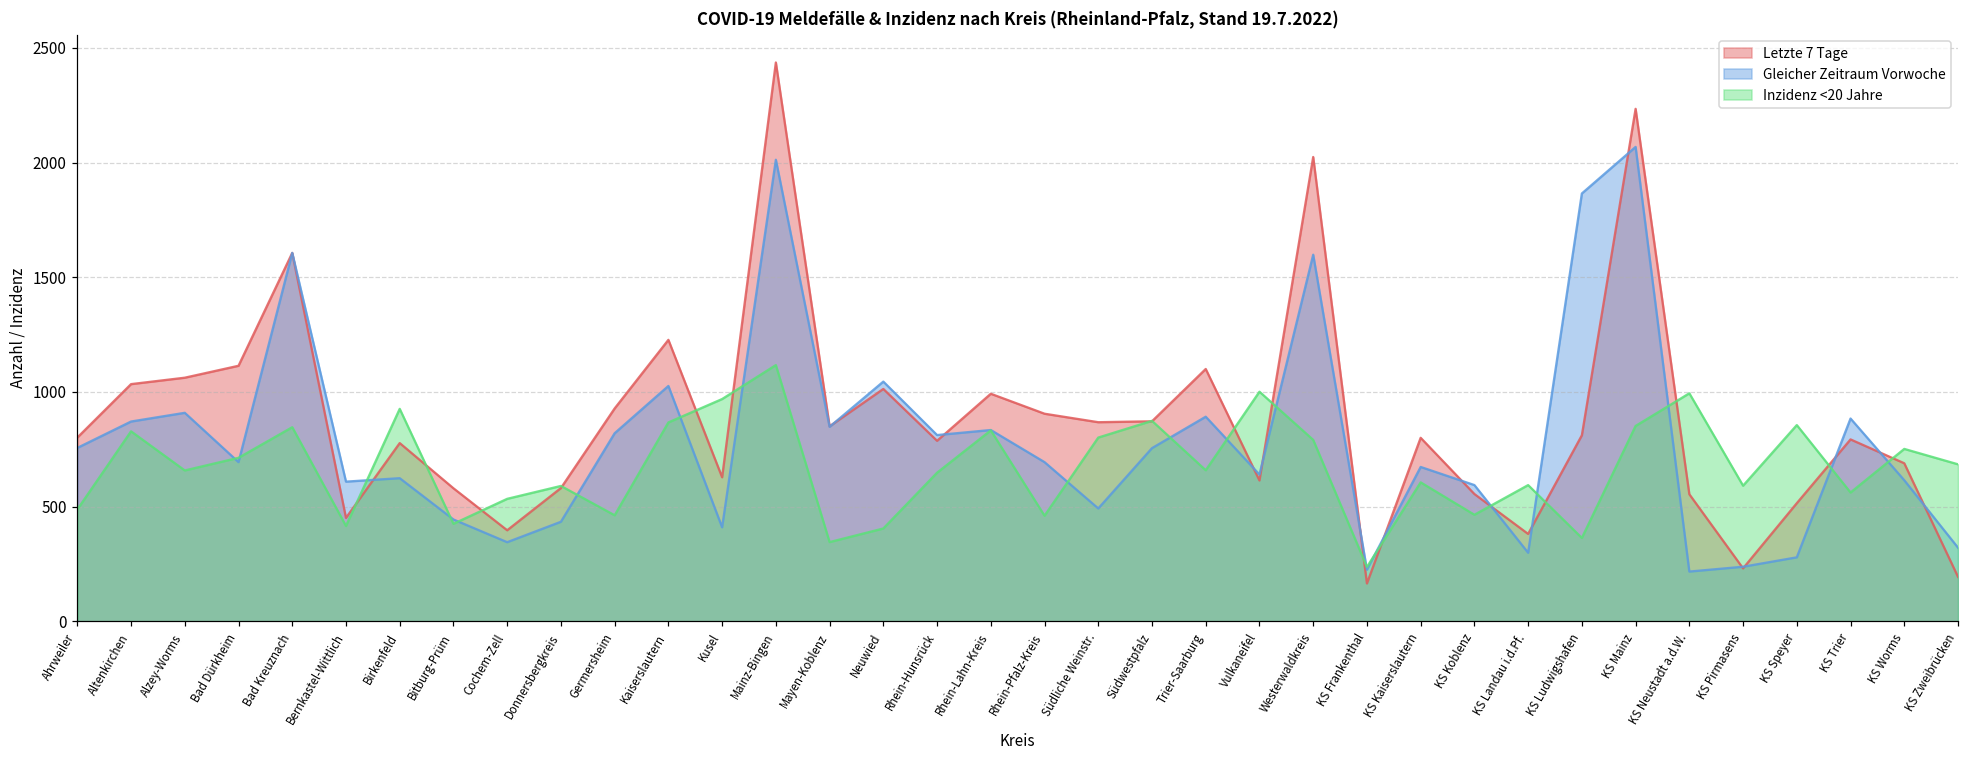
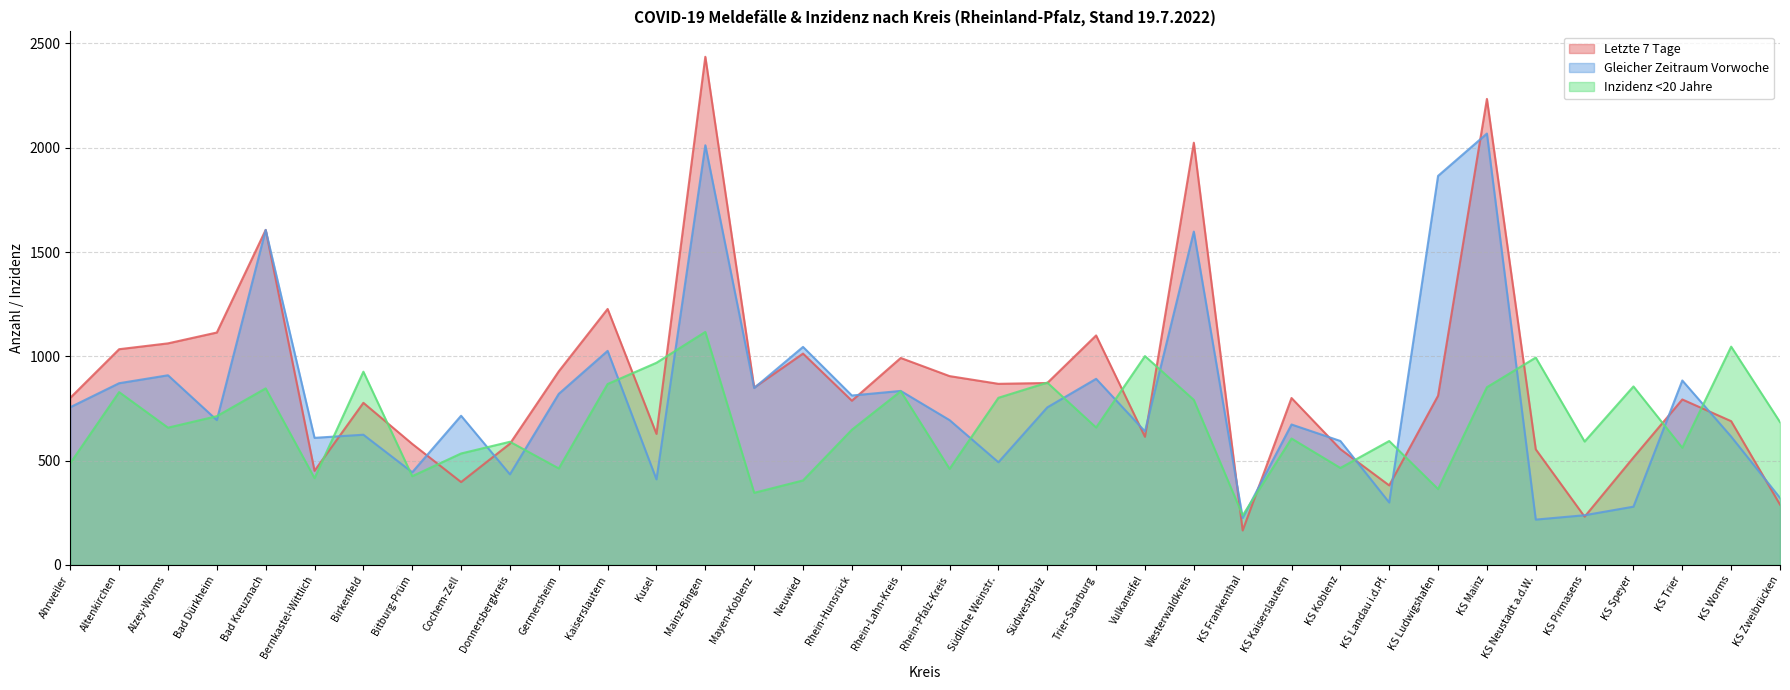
Gleicher Zeitraum Vorwoche, Cochem-Zell: 350 -> 720
Inzidenz <20 Jahre, KS Worms: 750 -> 1050
Letzte 7 Tage, KS Zweibrücken: 190 -> 290
